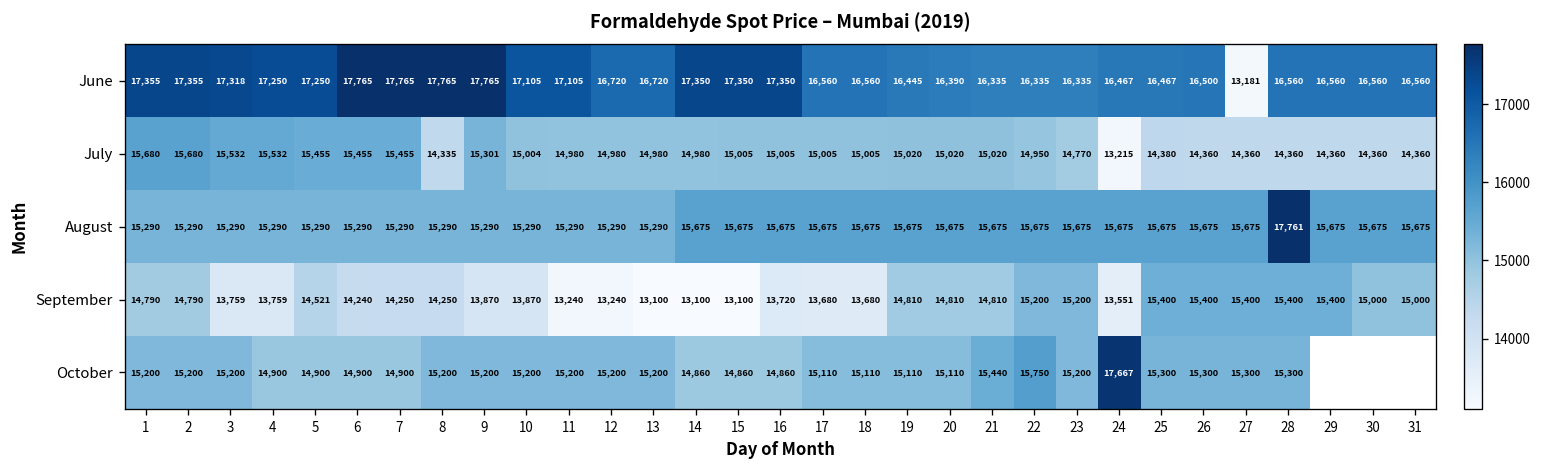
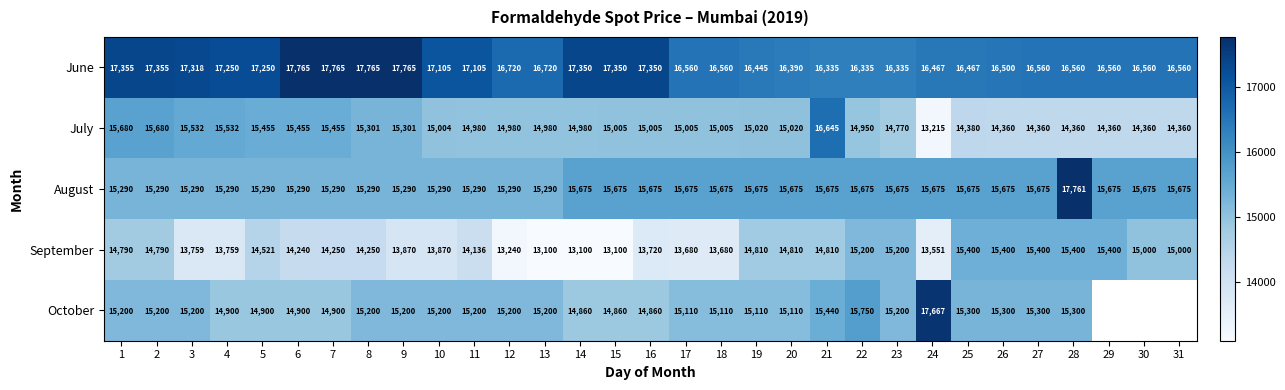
June, 27: 13,181 -> 16,560
July, 8: 14,335 -> 15,301
July, 21: 15,020 -> 16,645
September, 11: 13,240 -> 14,136
